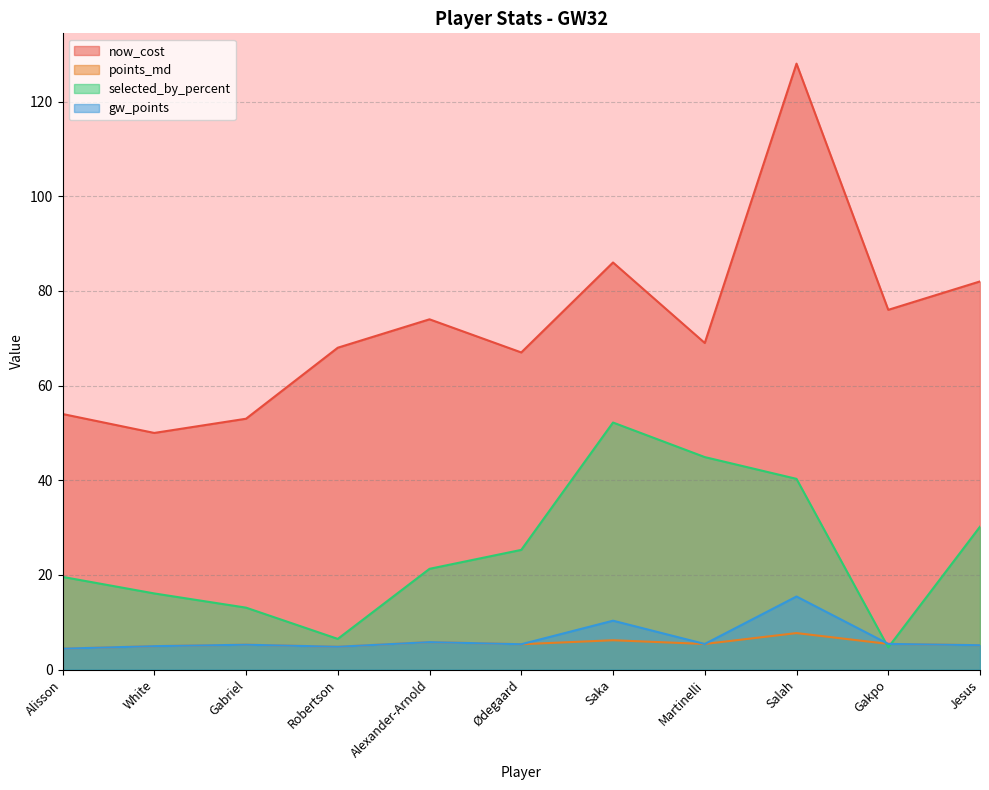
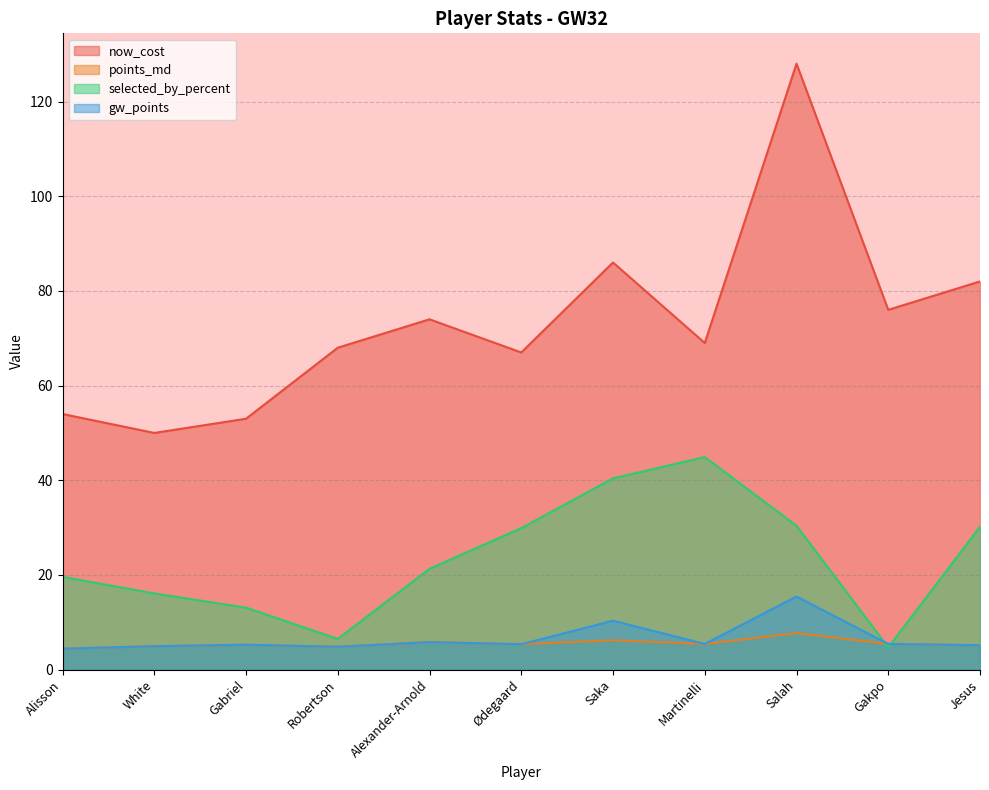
selected_by_percent, Ødegaard: 25 -> 30
selected_by_percent, Saka: 52 -> 40
selected_by_percent, Salah: 40 -> 30
